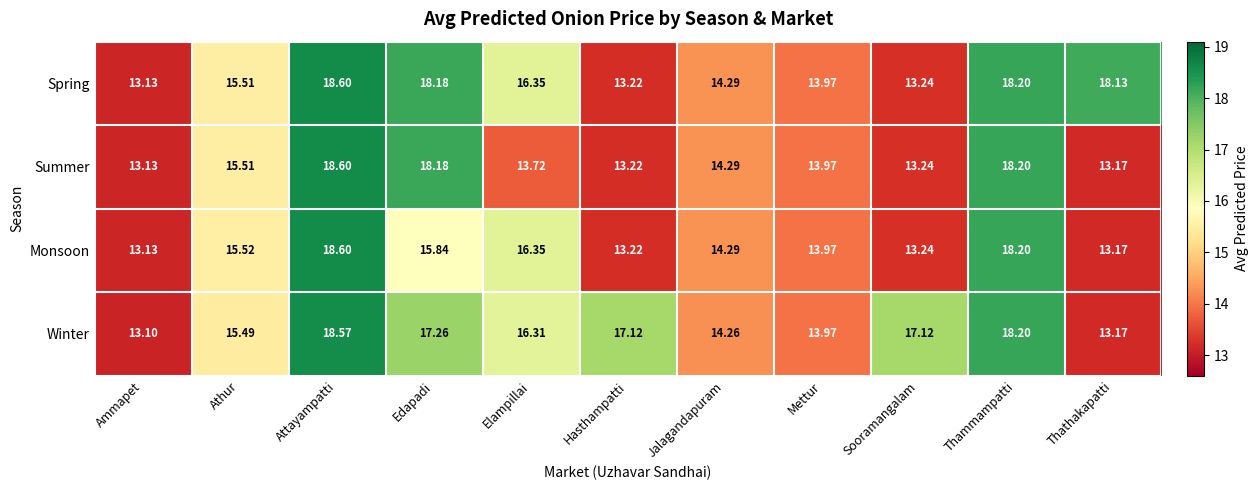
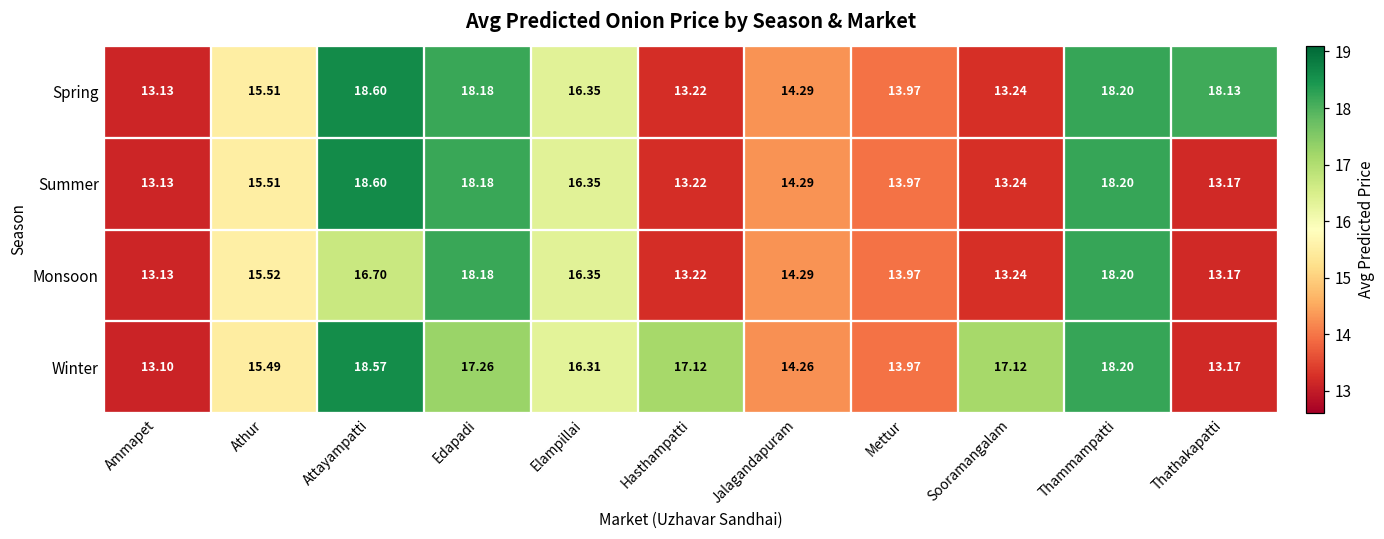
Summer, Elampillai: 13.72 -> 16.35
Monsoon, Attayampatti: 18.60 -> 16.70
Monsoon, Edapadi: 15.84 -> 18.18
